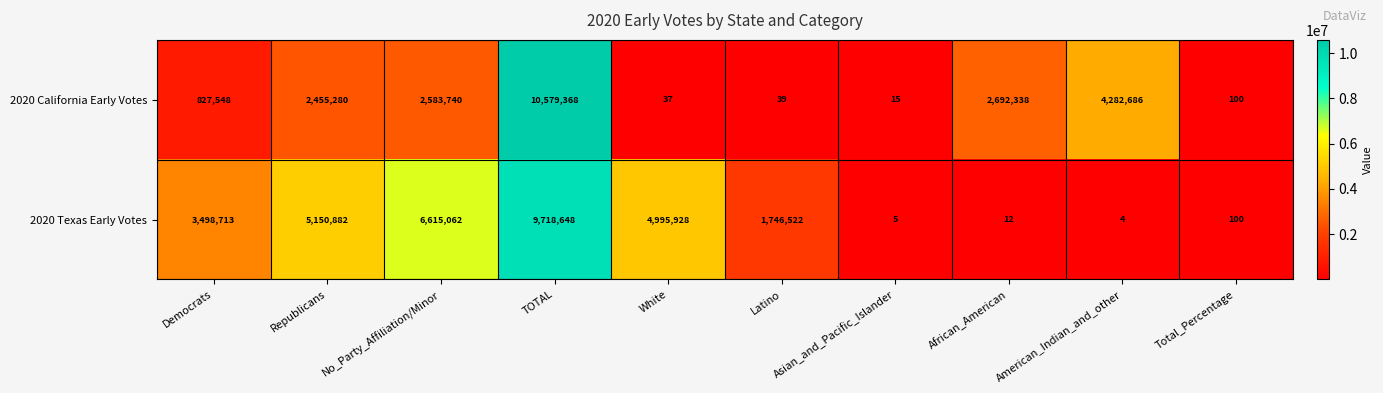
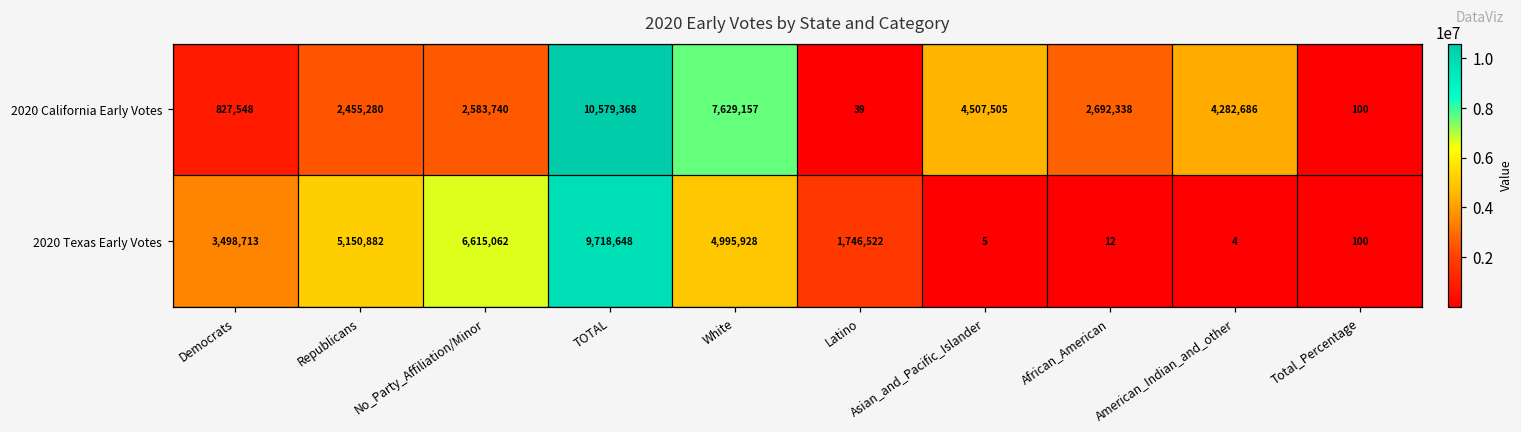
2020 California Early Votes, White: 37 -> 7,629,157
2020 California Early Votes, Asian_and_Pacific_Islander: 15 -> 4,507,505
